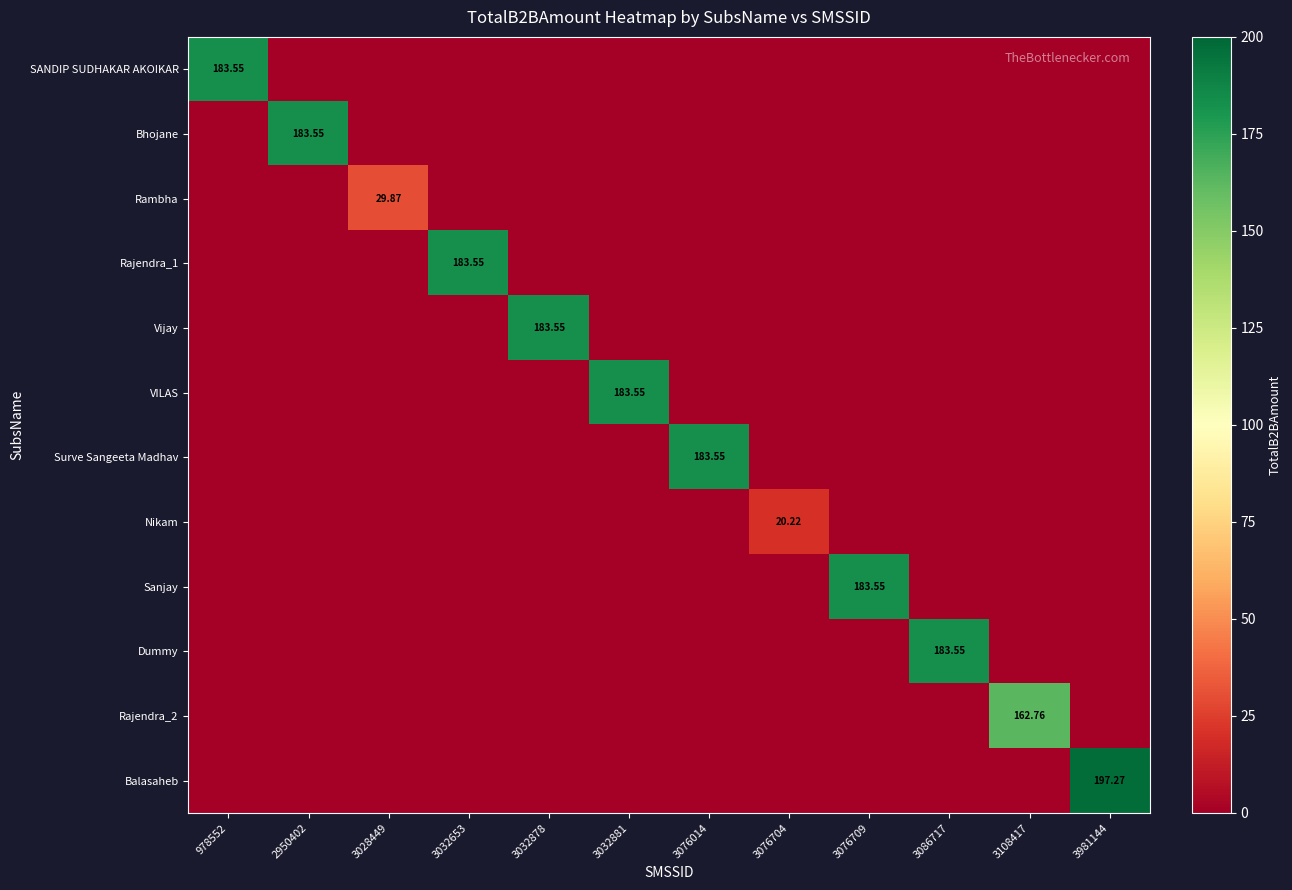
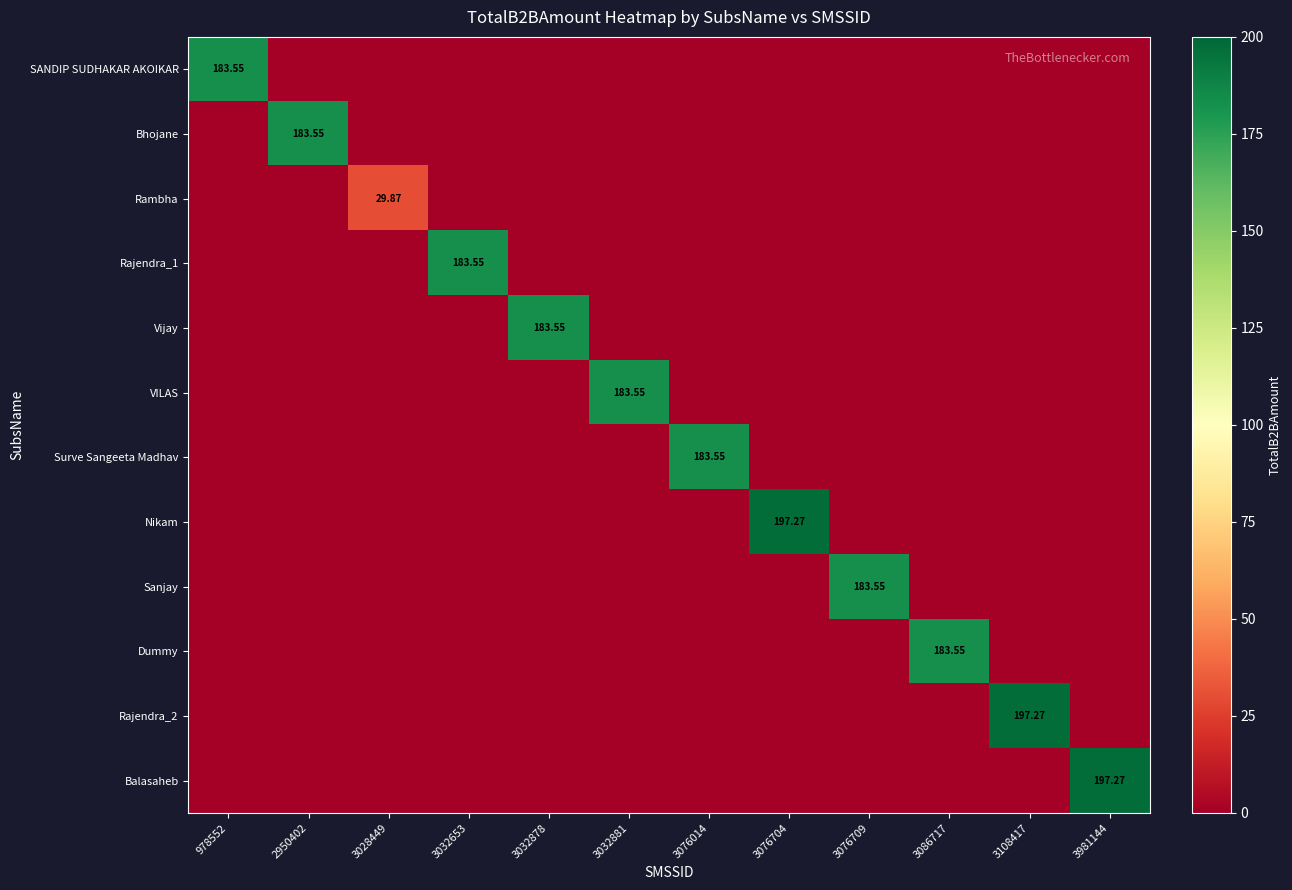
Nikam, 3076704: 20.22 -> 197.27
Rajendra_2, 3108417: 162.76 -> 197.27
